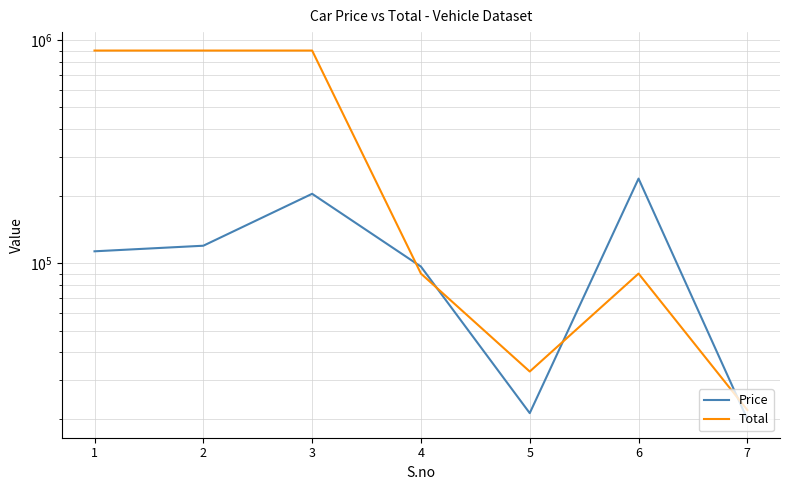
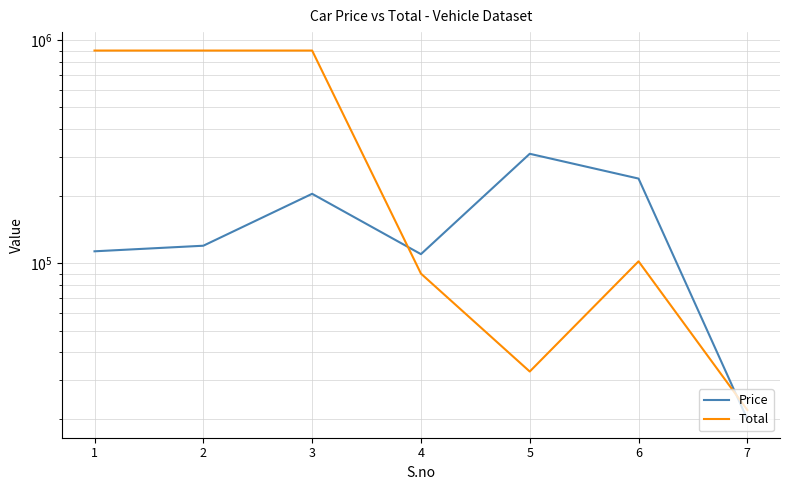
Price, 4: 97000 -> 110000
Price, 5: 21000 -> 310000
Total, 6: 90000 -> 100000
